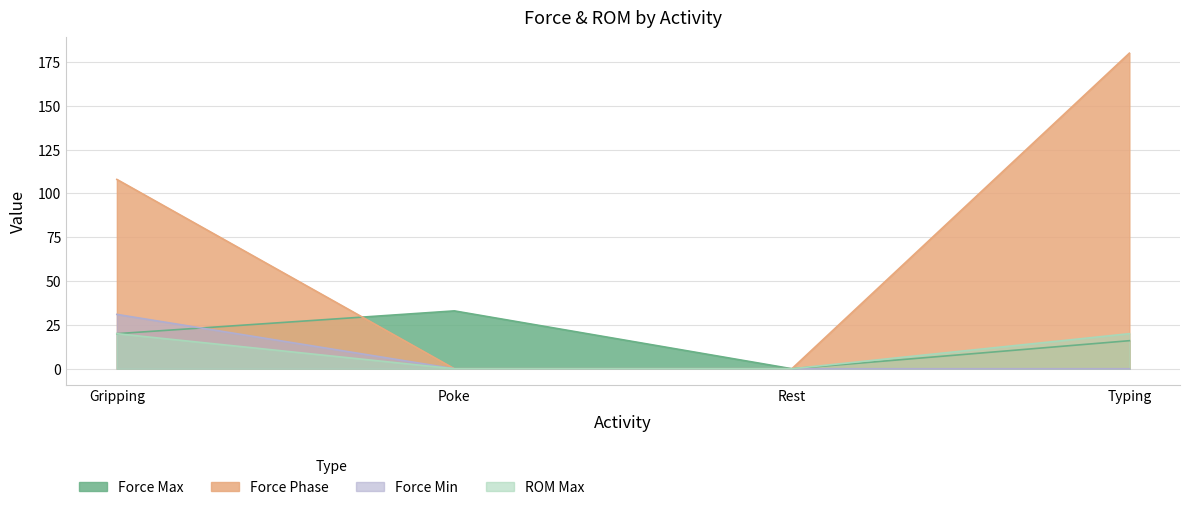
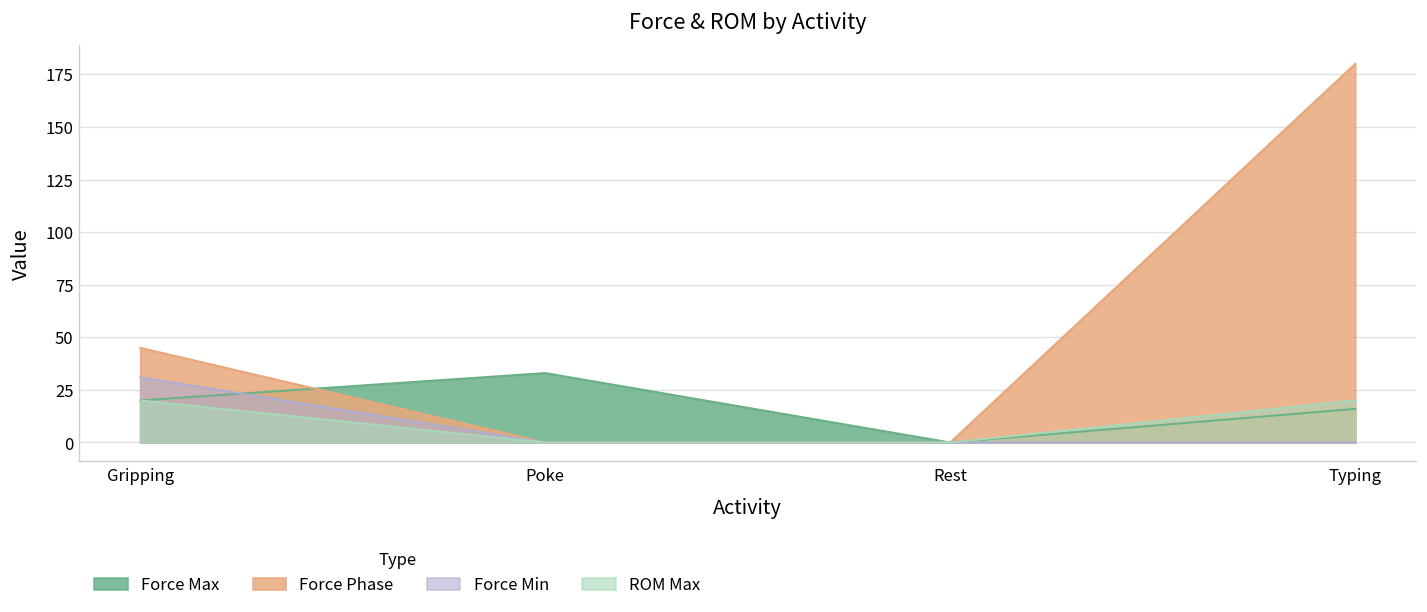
Force Phase, Gripping: 108 -> 45
